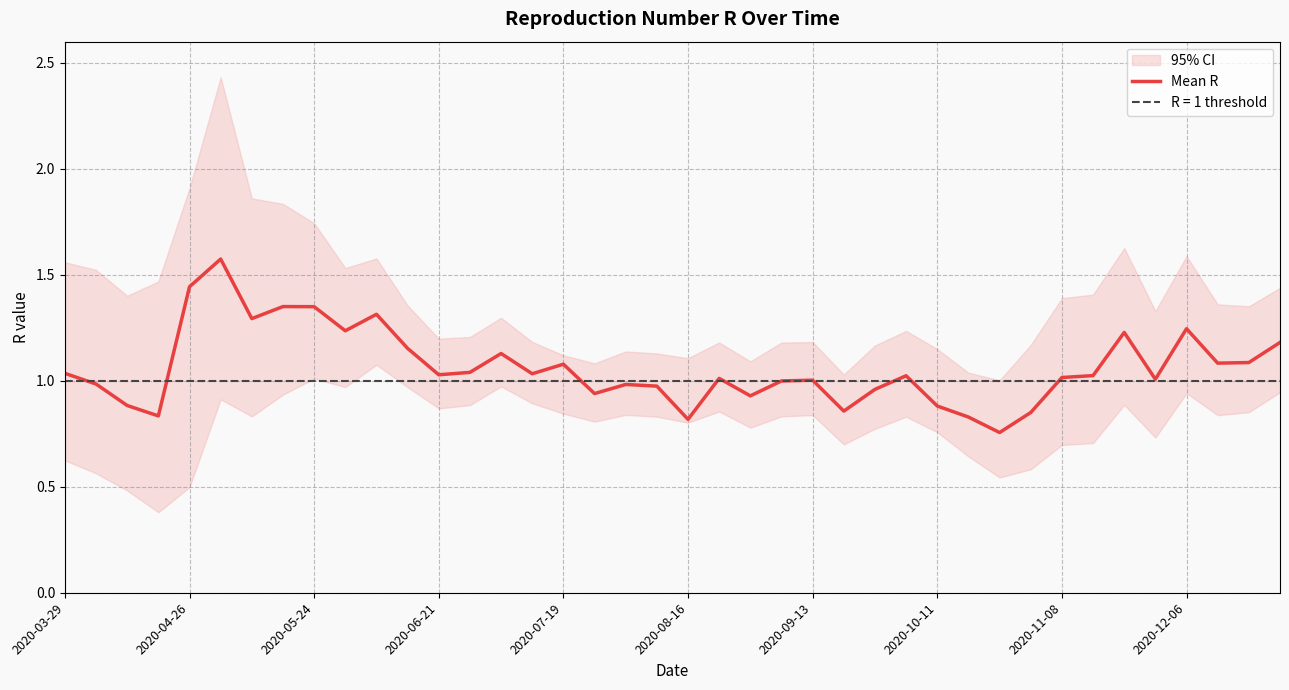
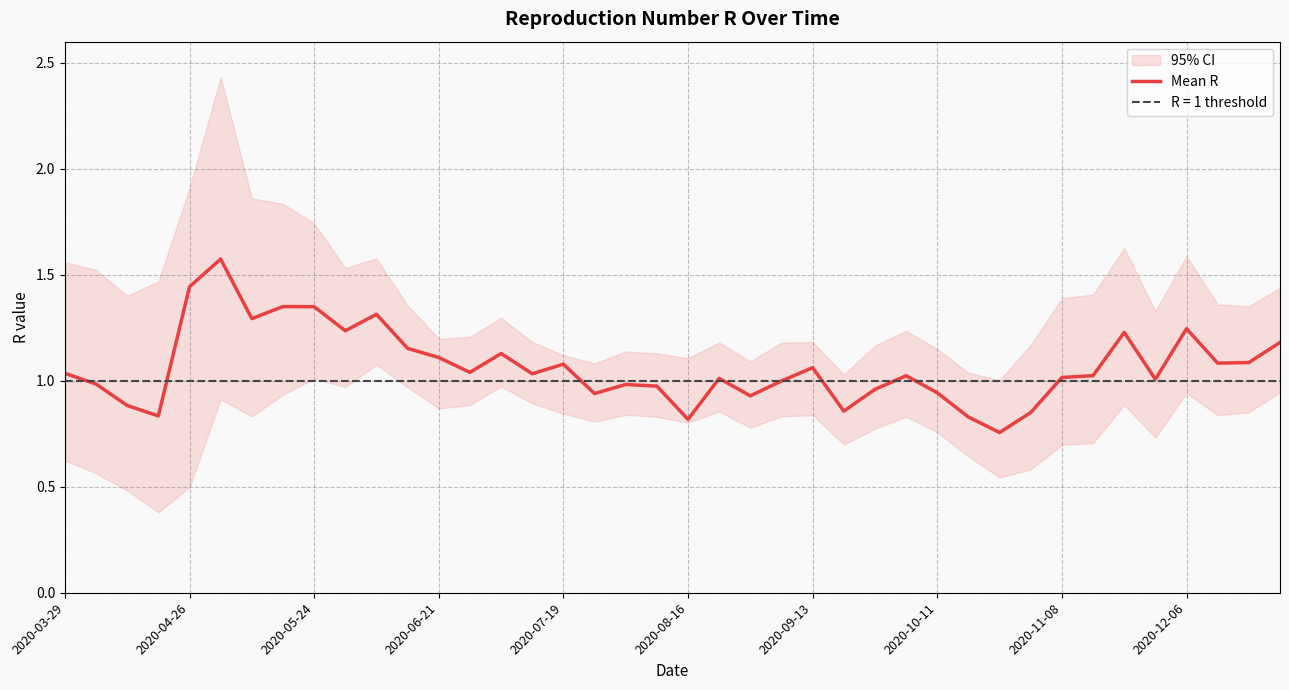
Mean R, 2020-06-21: 1.03 -> 1.11
Mean R, 2020-09-13: 1.00 -> 1.06
Mean R, 2020-10-11: 0.88 -> 0.94
